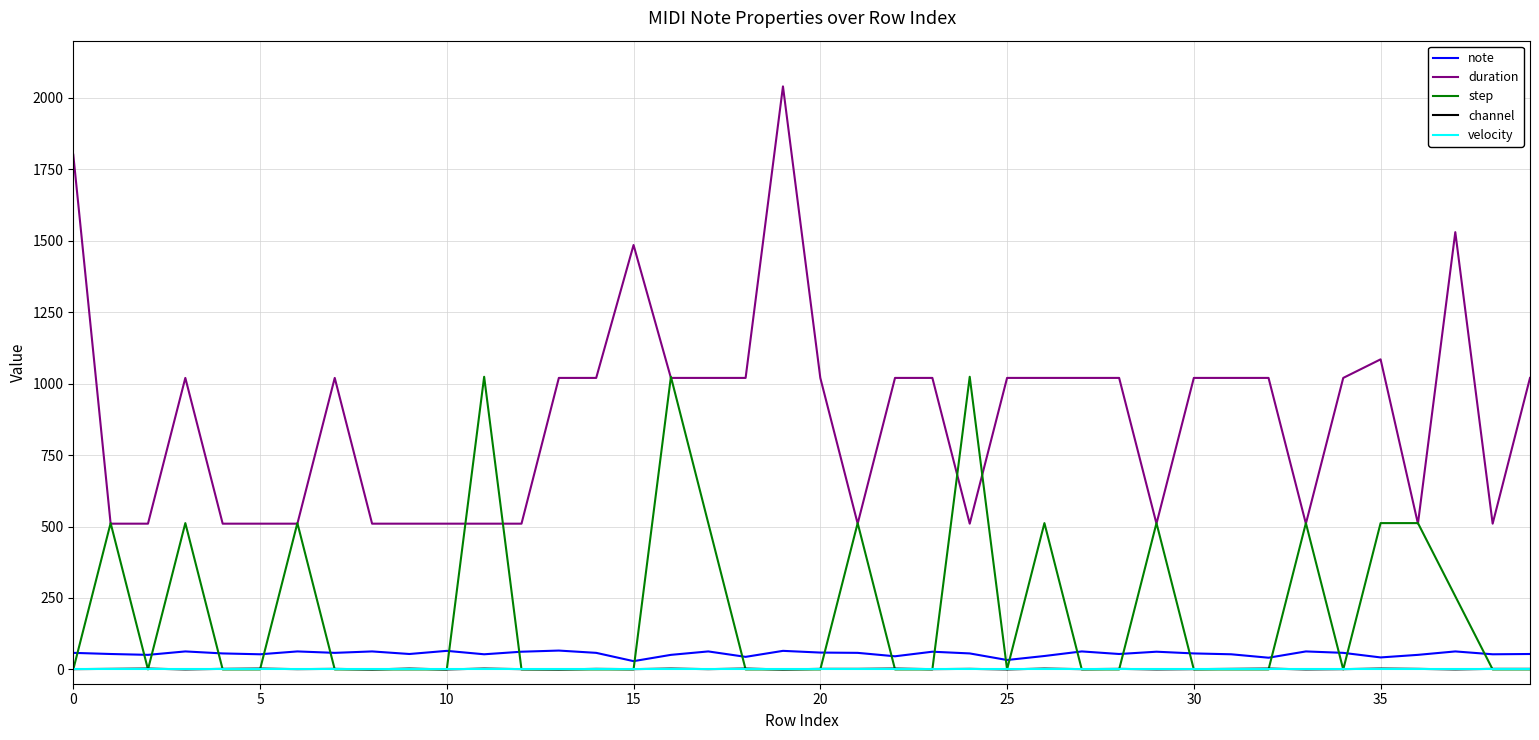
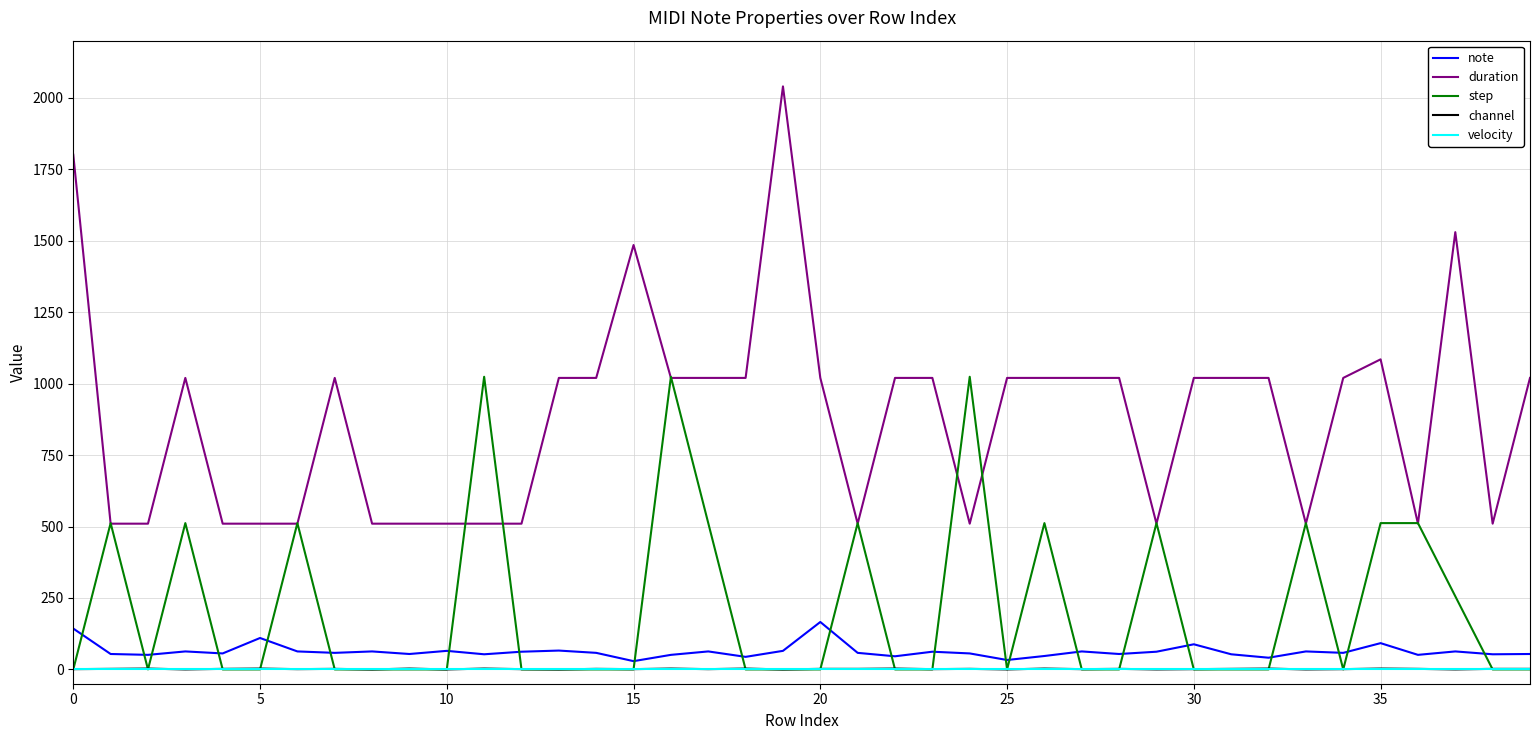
note, 0: 60 -> 140
note, 5: 50 -> 110
note, 20: 60 -> 170
note, 30: 60 -> 90
note, 35: 40 -> 90
